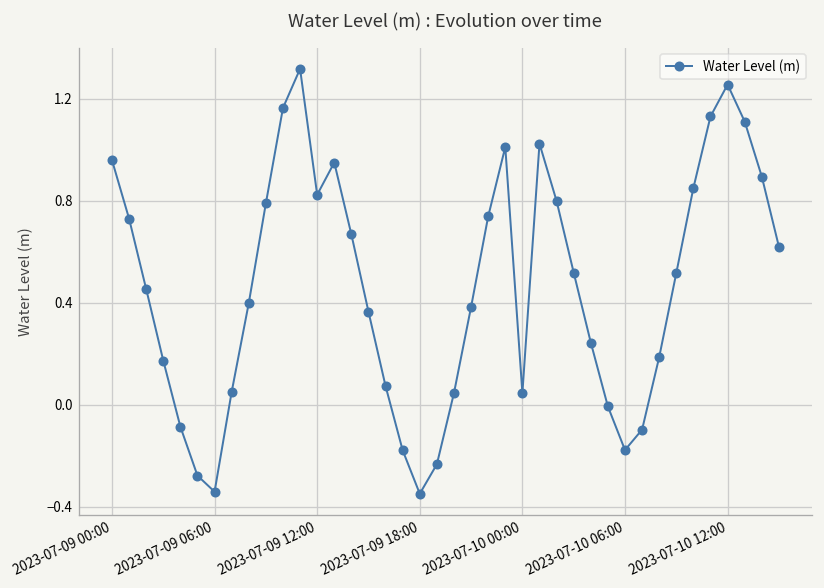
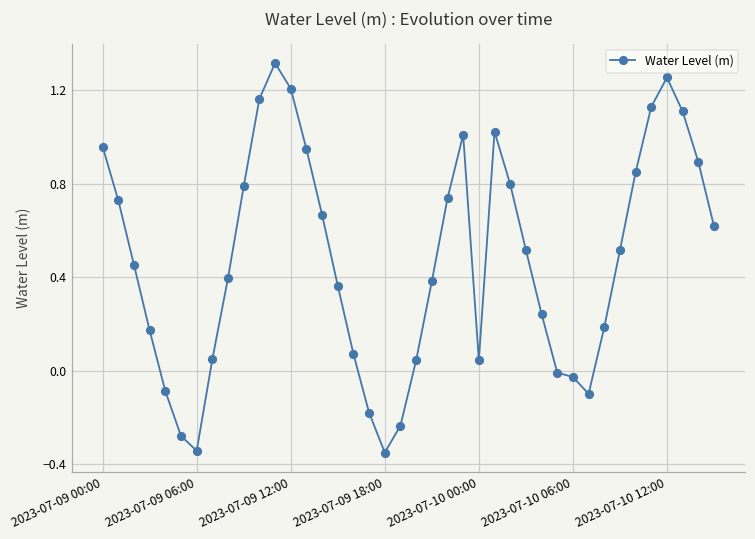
2023-07-09 12:00: 0.82 -> 1.21
2023-07-10 06:00: -0.18 -> -0.03
